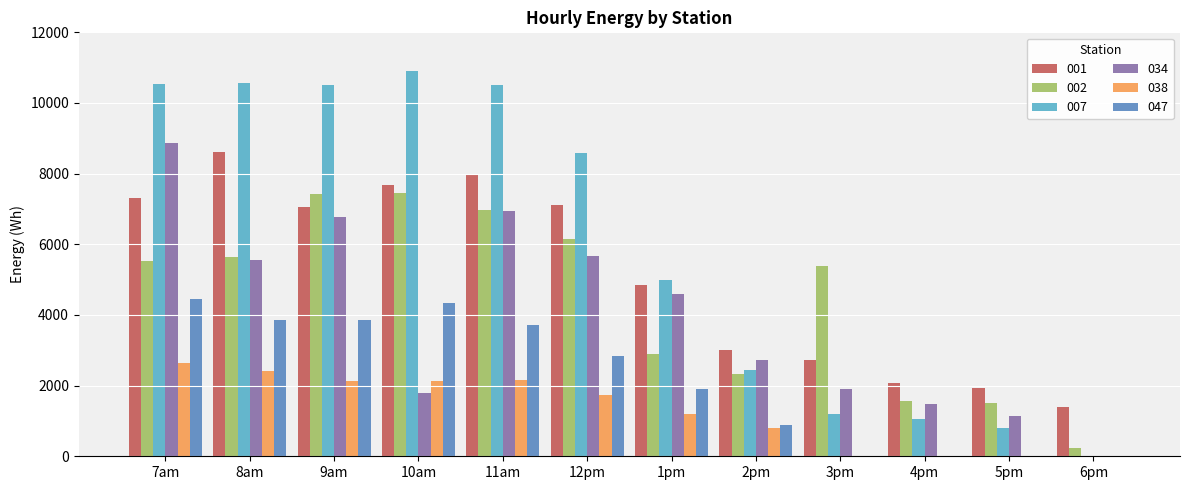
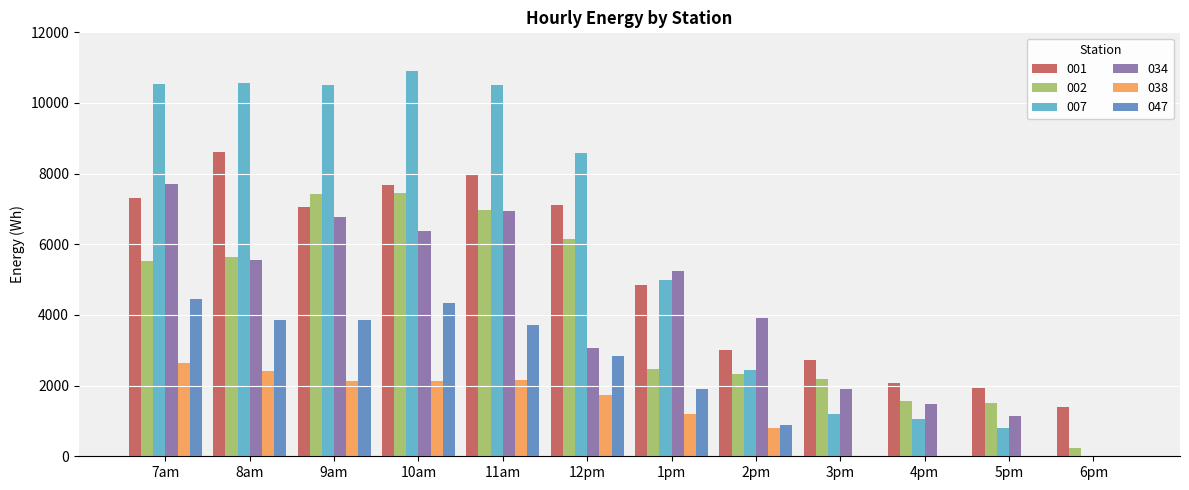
034, 7am: 8900 -> 7700
034, 10am: 1800 -> 6400
034, 12pm: 5700 -> 3100
002, 1pm: 2900 -> 2500
034, 1pm: 4600 -> 5200
034, 2pm: 2700 -> 3900
002, 3pm: 5400 -> 2200
